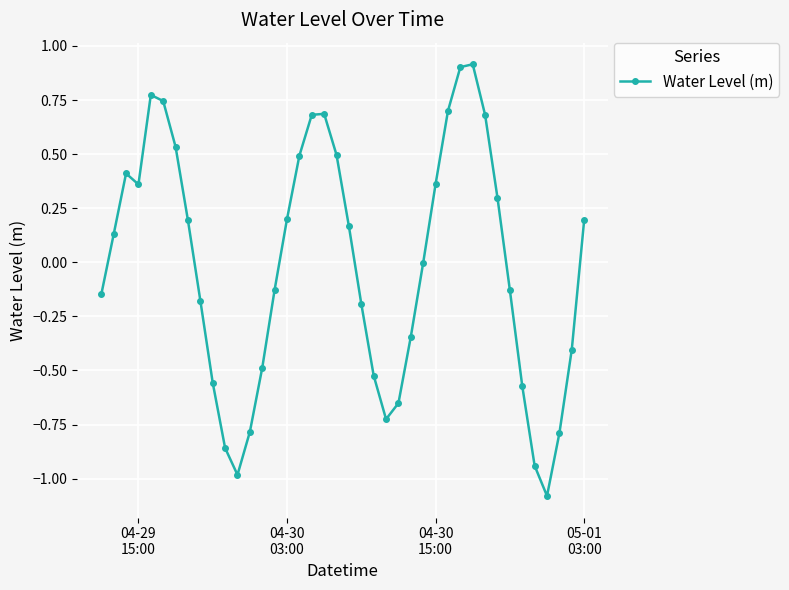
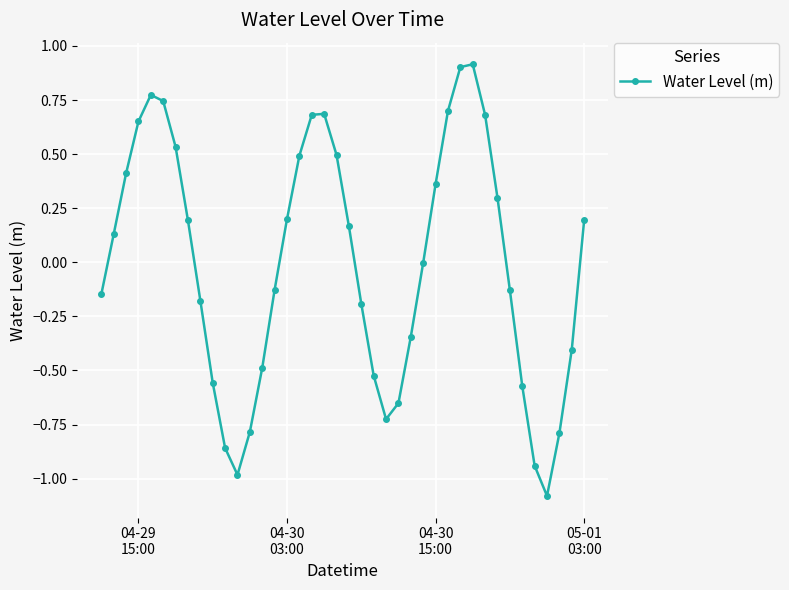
04-29 15:00: 0.36 -> 0.65
